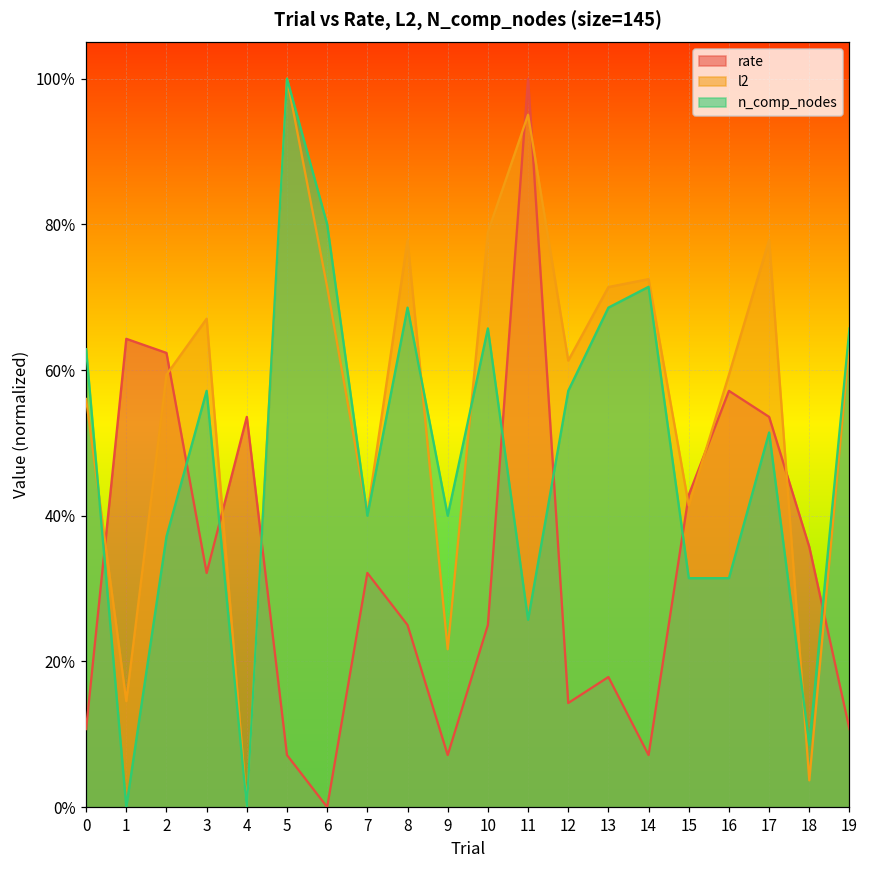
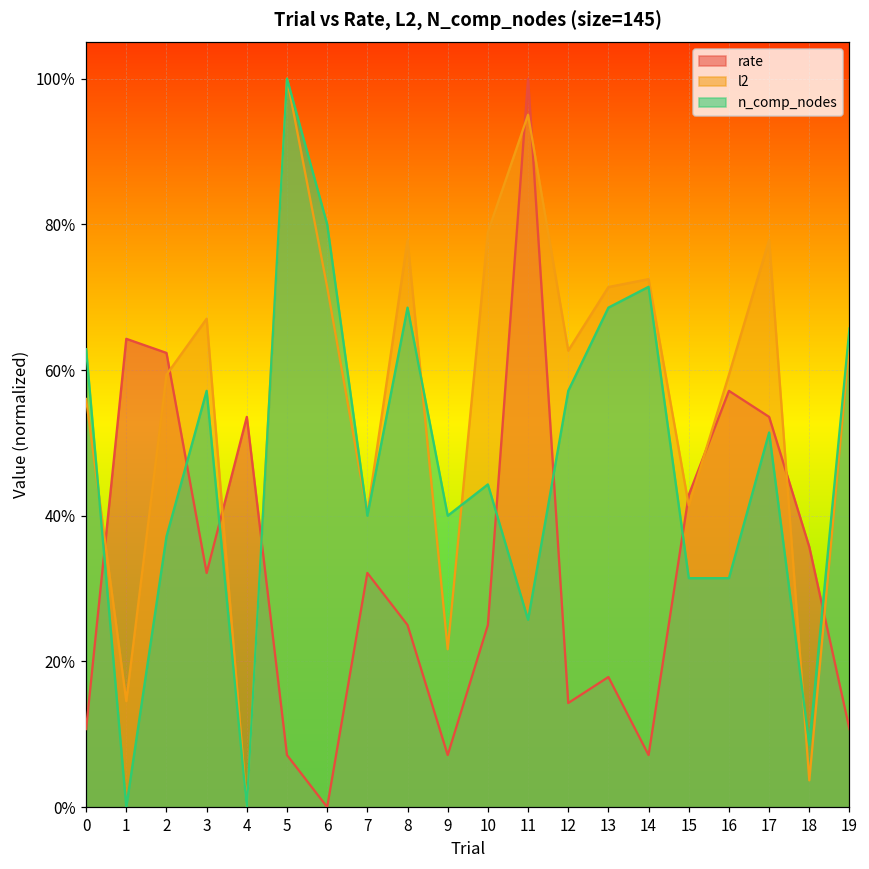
n_comp_nodes, 10: 66% -> 44%
l2, 12: 61% -> 63%
